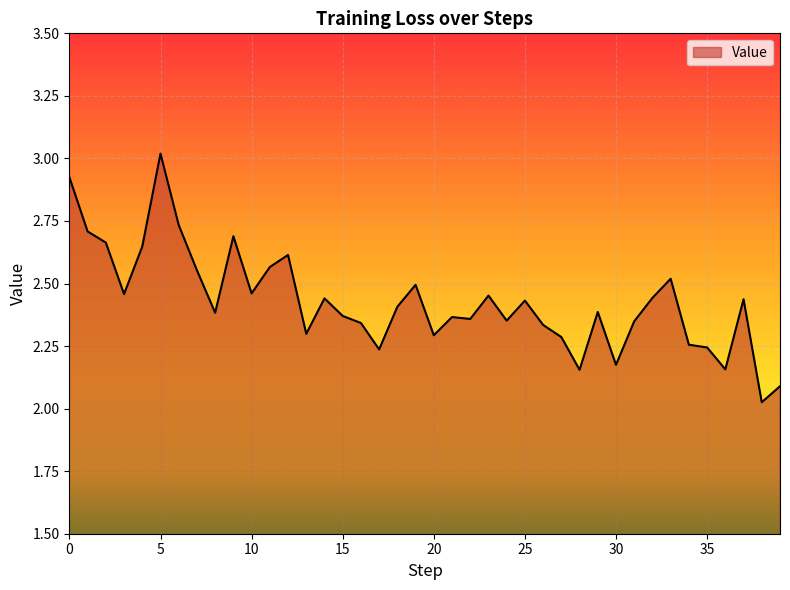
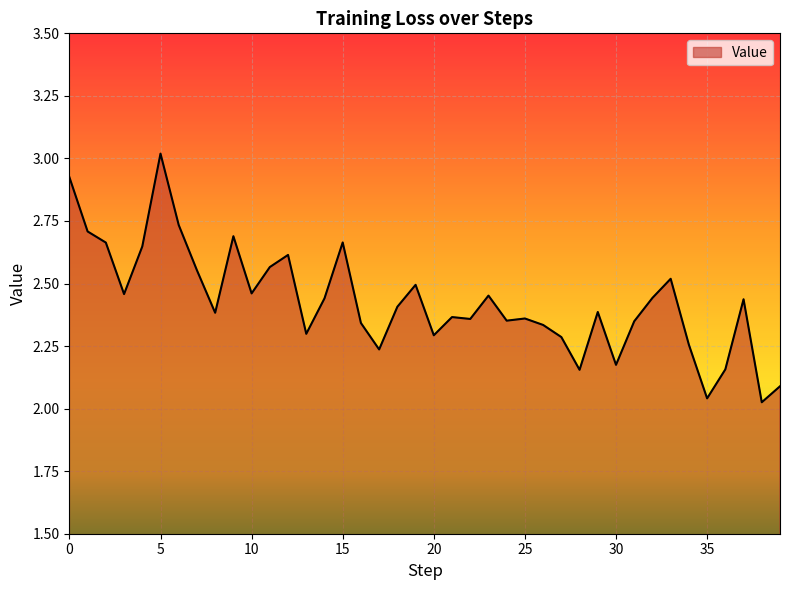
15: 2.37 -> 2.66
25: 2.43 -> 2.36
35: 2.24 -> 2.04
